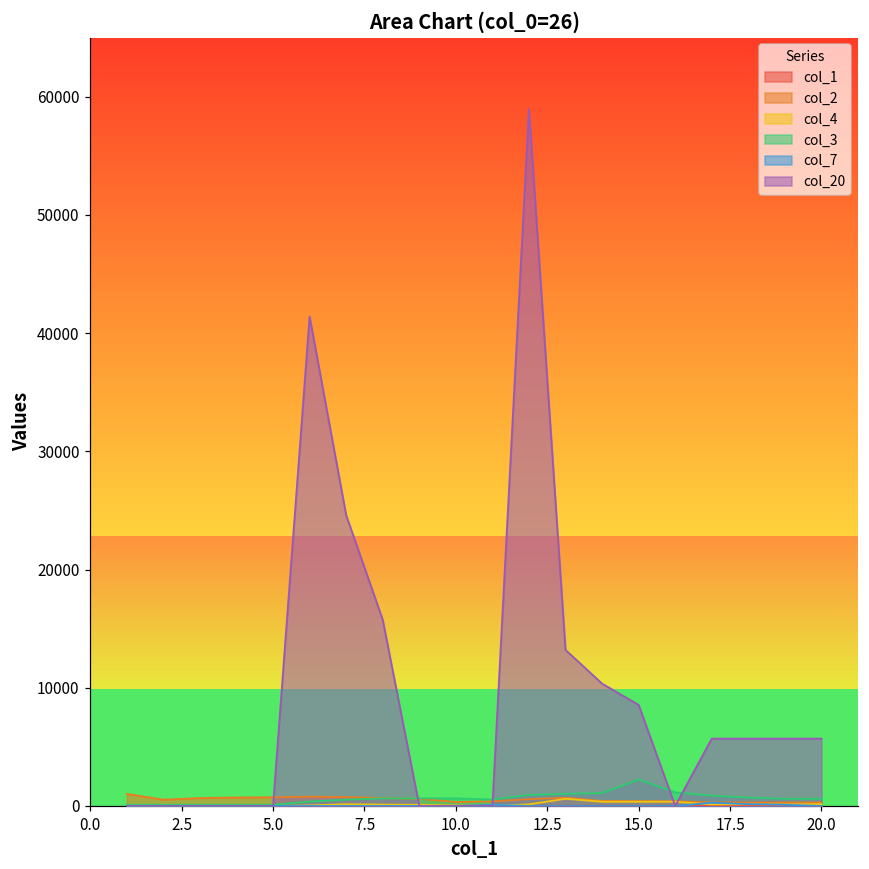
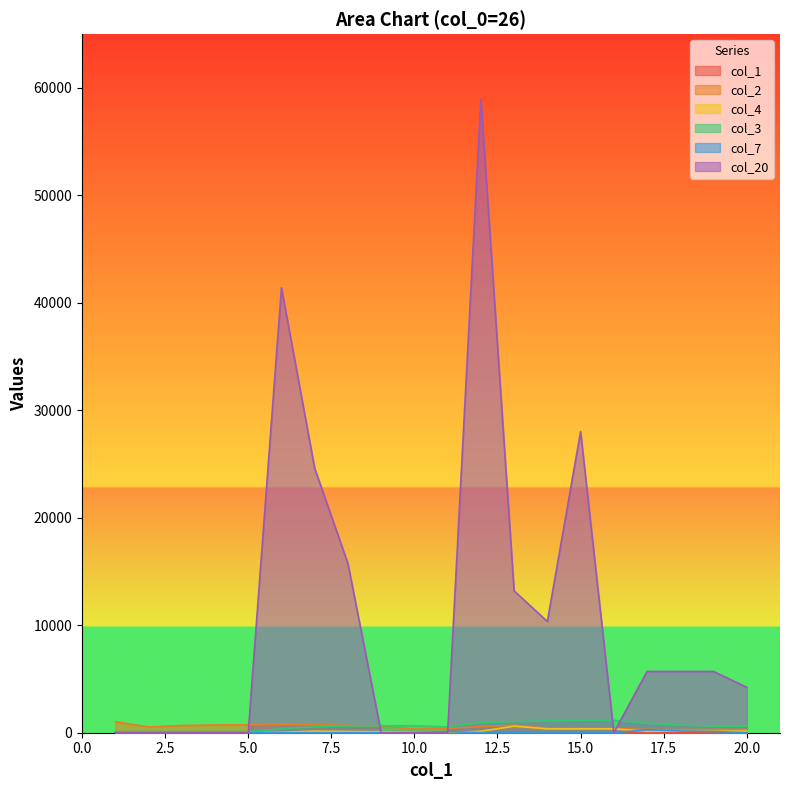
col_3, 15.0: 2200 -> 1200
col_20, 15.0: 8600 -> 28000
col_20, 20.0: 5700 -> 4200
